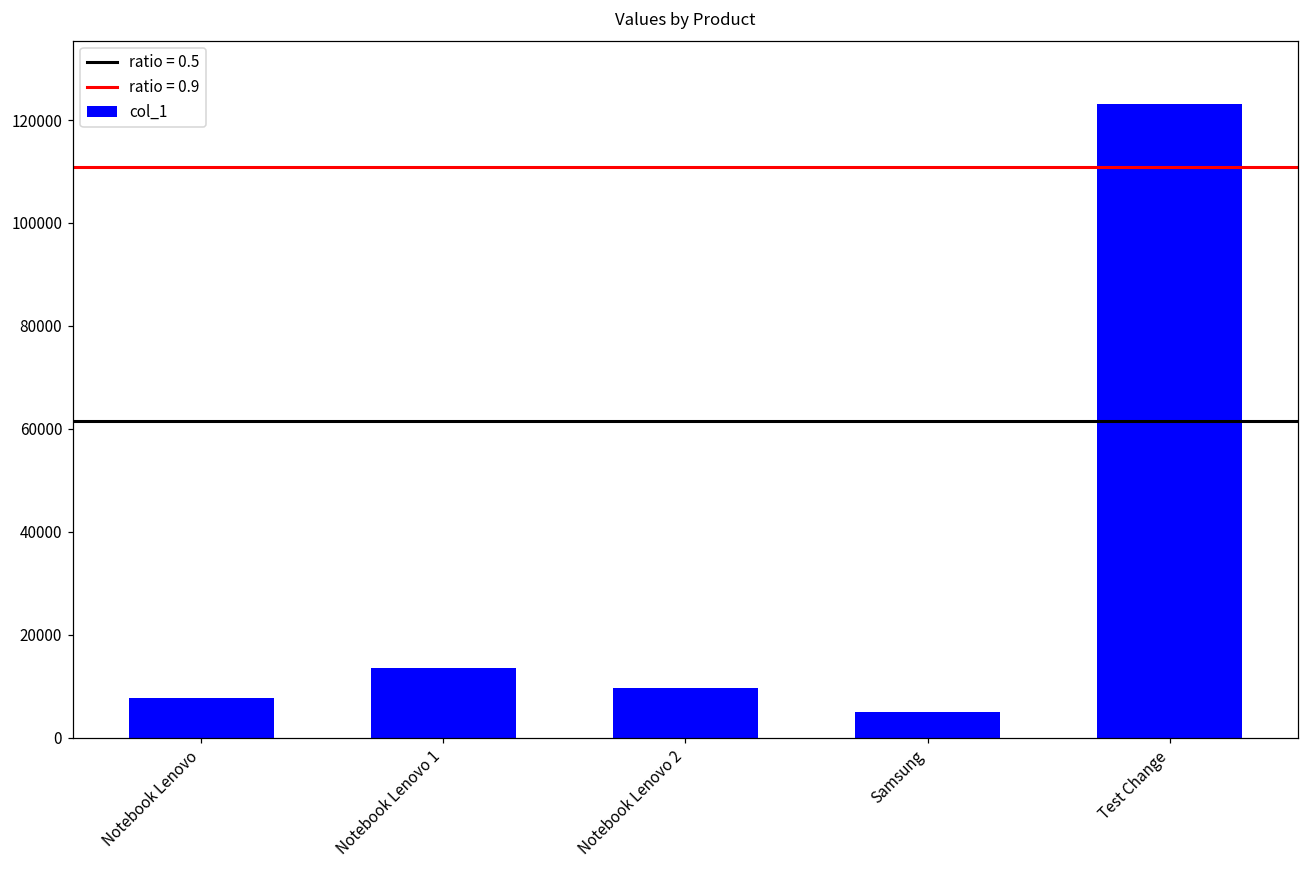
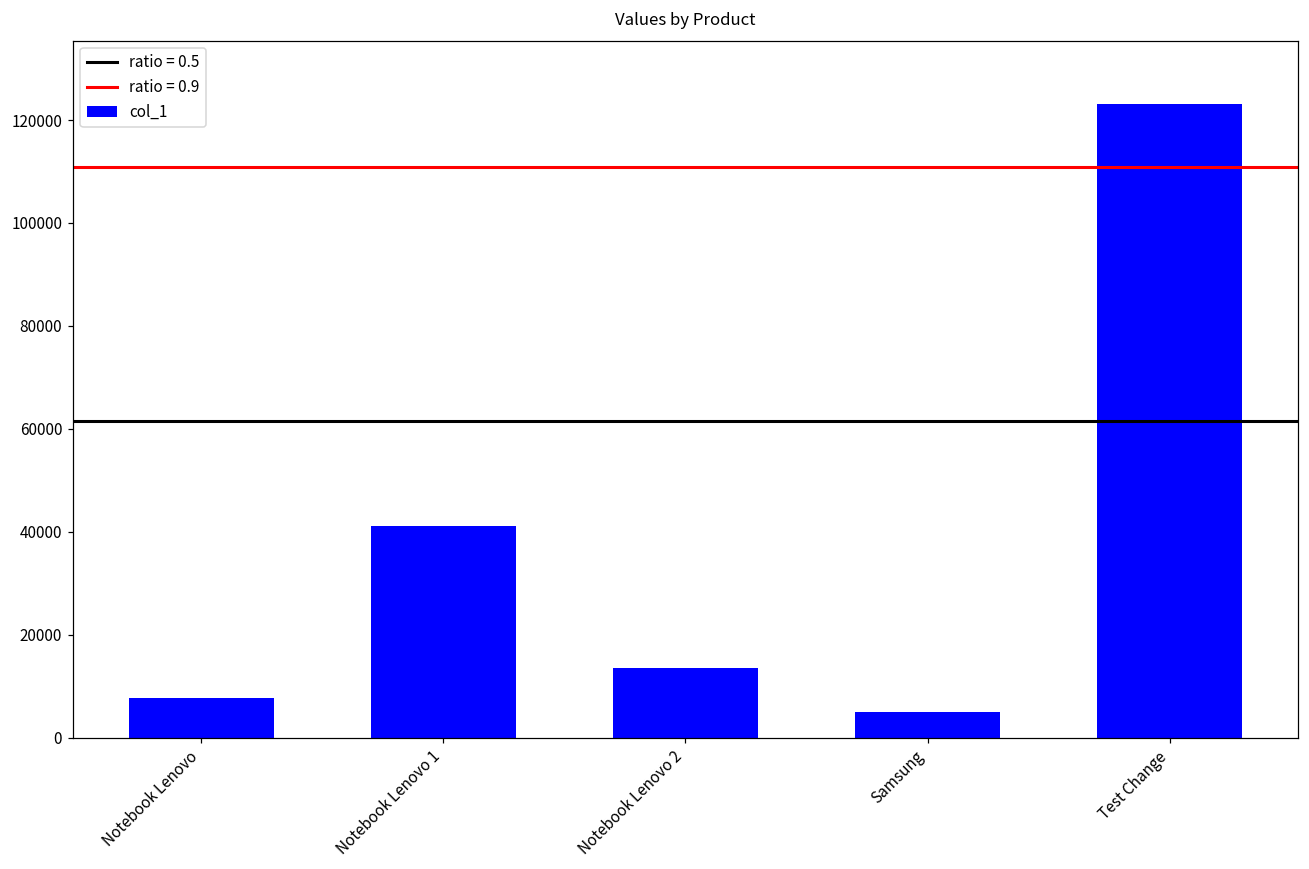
Notebook Lenovo 1: 14000 -> 41000
Notebook Lenovo 2: 10000 -> 14000
